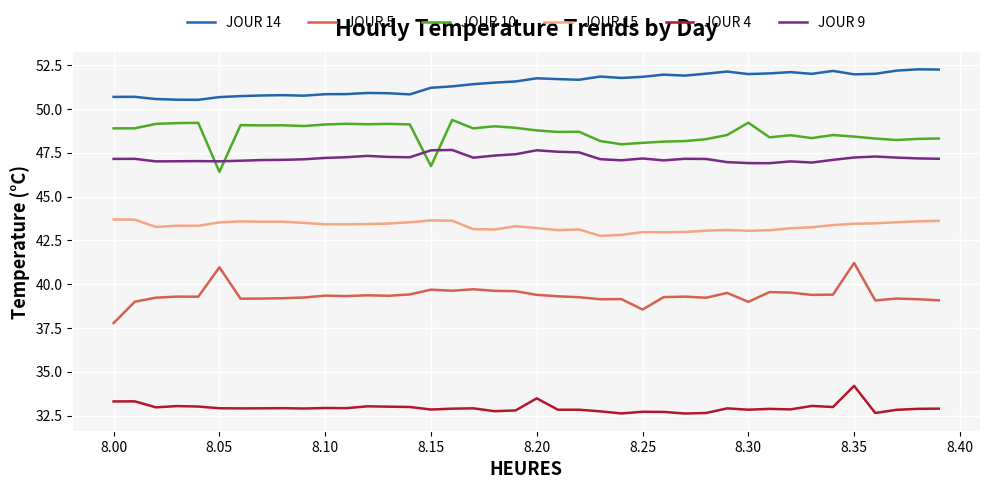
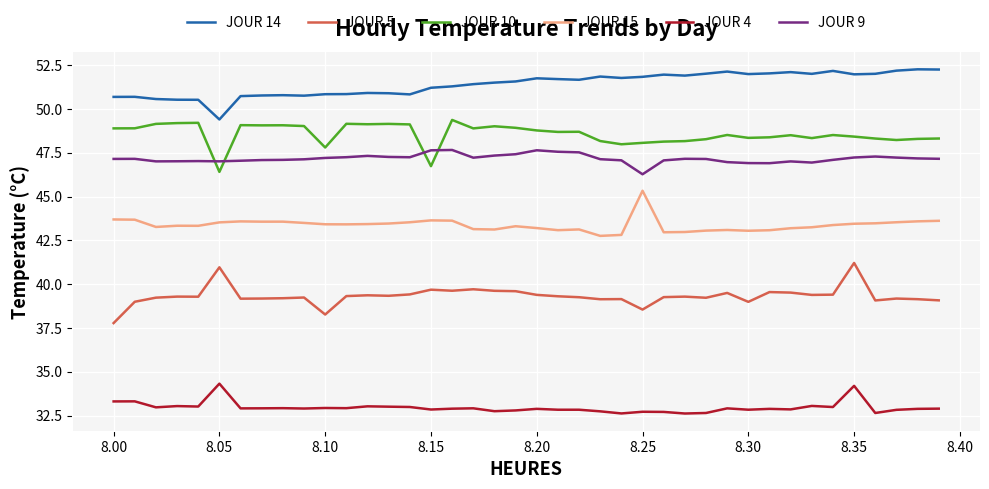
JOUR 14, 8.05: 50.7 -> 49.4
JOUR 4, 8.05: 32.9 -> 34.3
JOUR 5, 8.10: 39.3 -> 38.3
JOUR 10, 8.10: 49.1 -> 47.8
JOUR 4, 8.20: 33.5 -> 32.9
JOUR 15, 8.25: 43.0 -> 45.3
JOUR 9, 8.25: 47.2 -> 46.3
JOUR 10, 8.30: 49.2 -> 48.3
